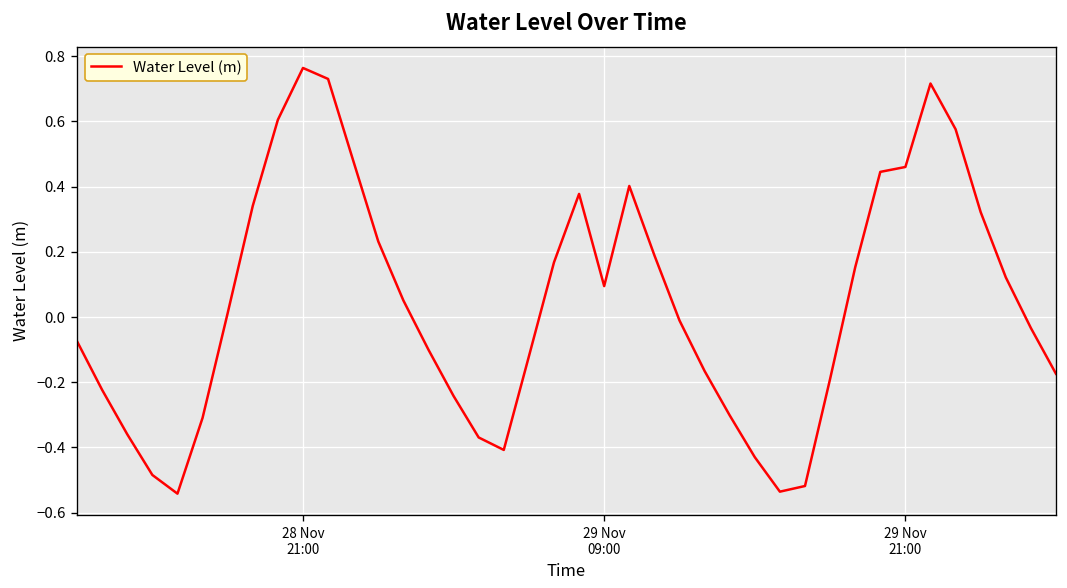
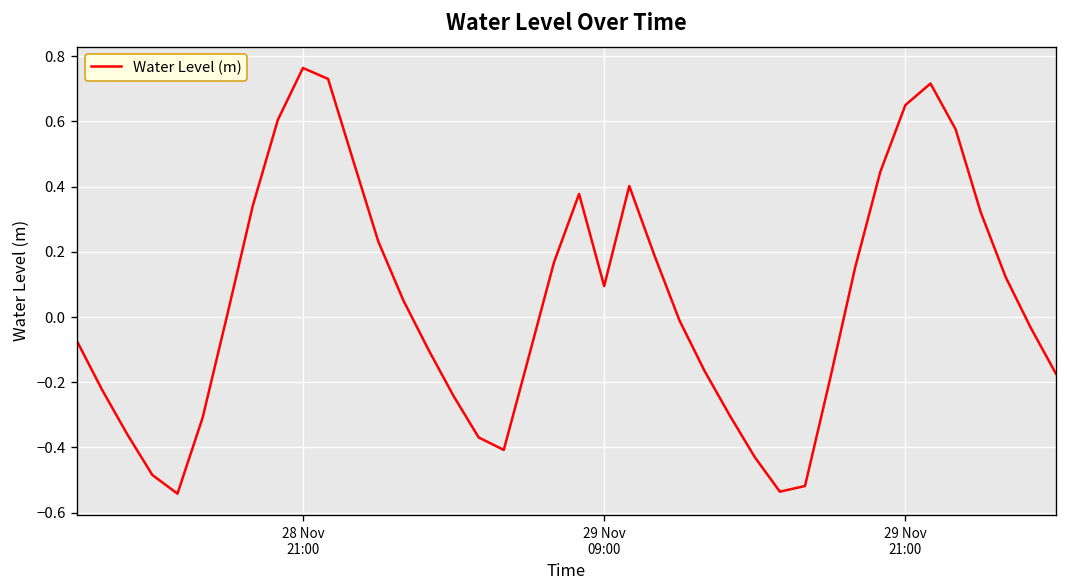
29 Nov 21:00: 0.46 -> 0.65
